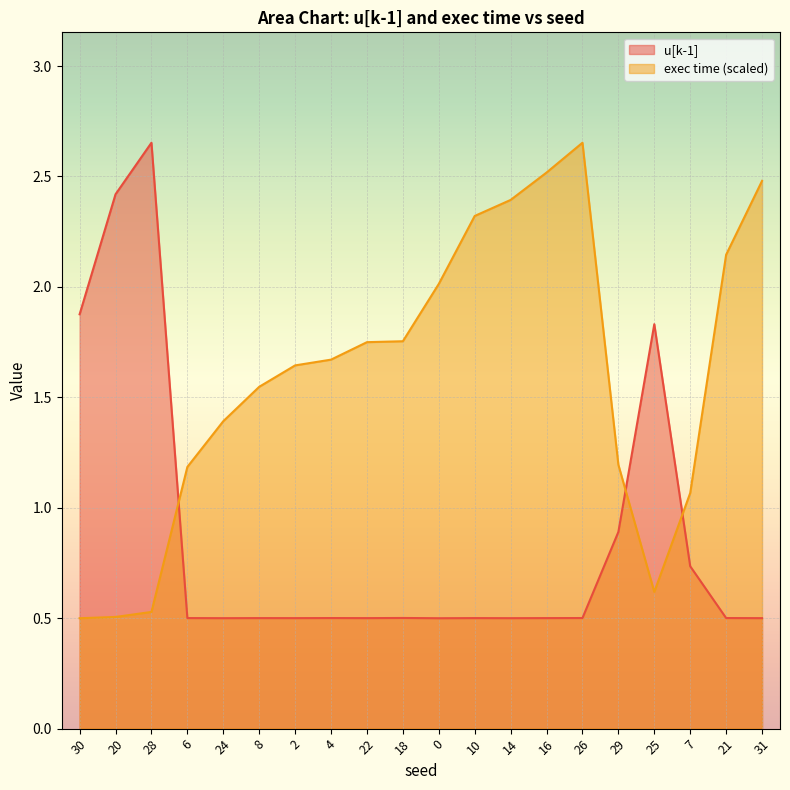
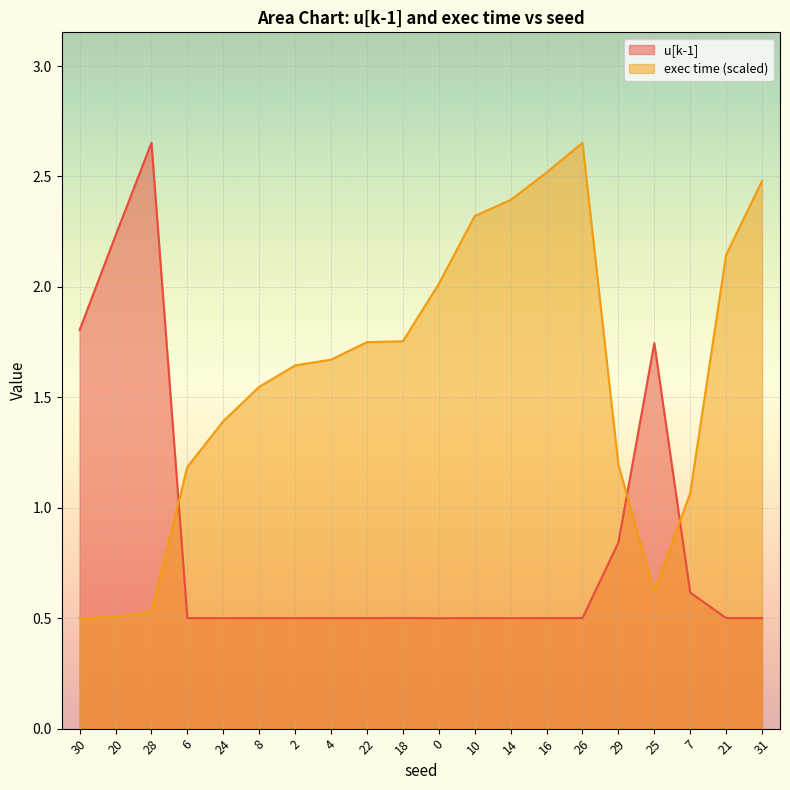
u[k-1], 30: 1.88 -> 1.80
u[k-1], 20: 2.42 -> 2.23
u[k-1], 29: 0.89 -> 0.84
u[k-1], 25: 1.83 -> 1.75
u[k-1], 7: 0.73 -> 0.62
